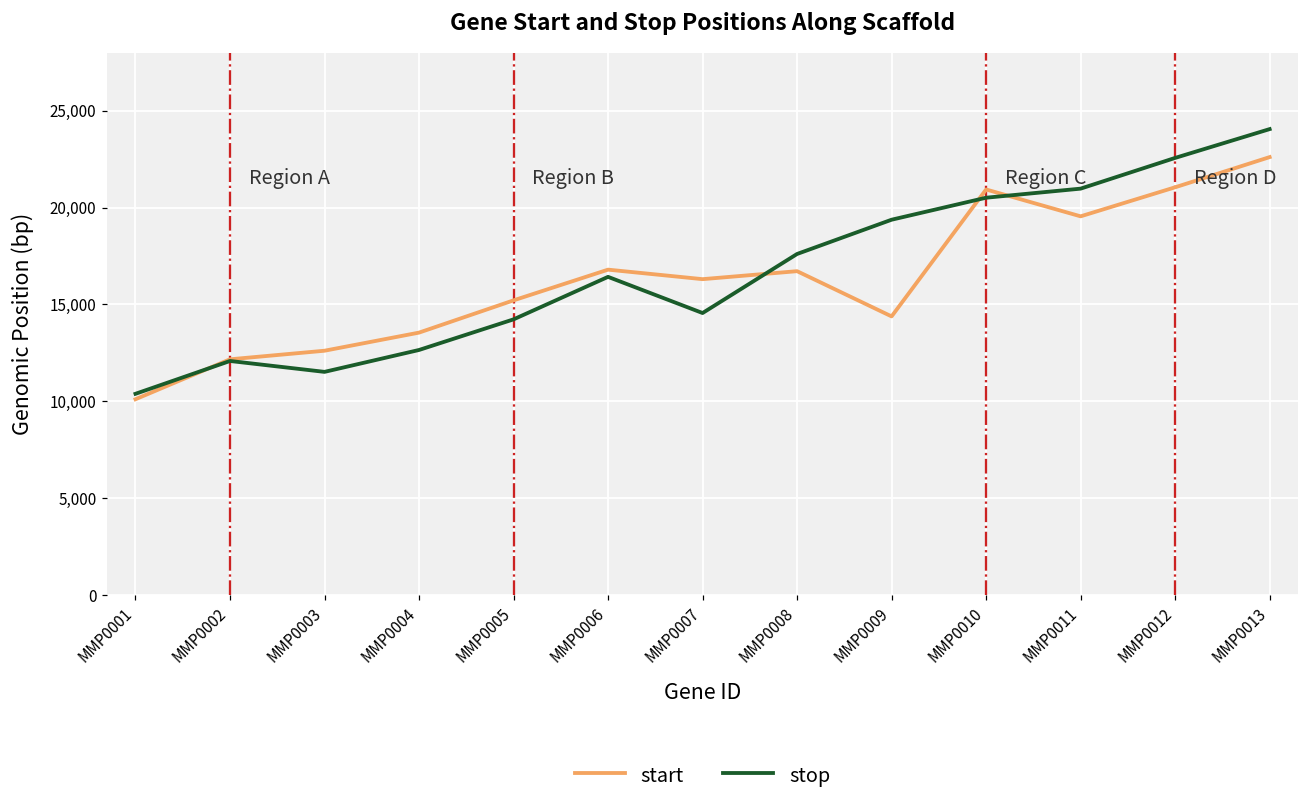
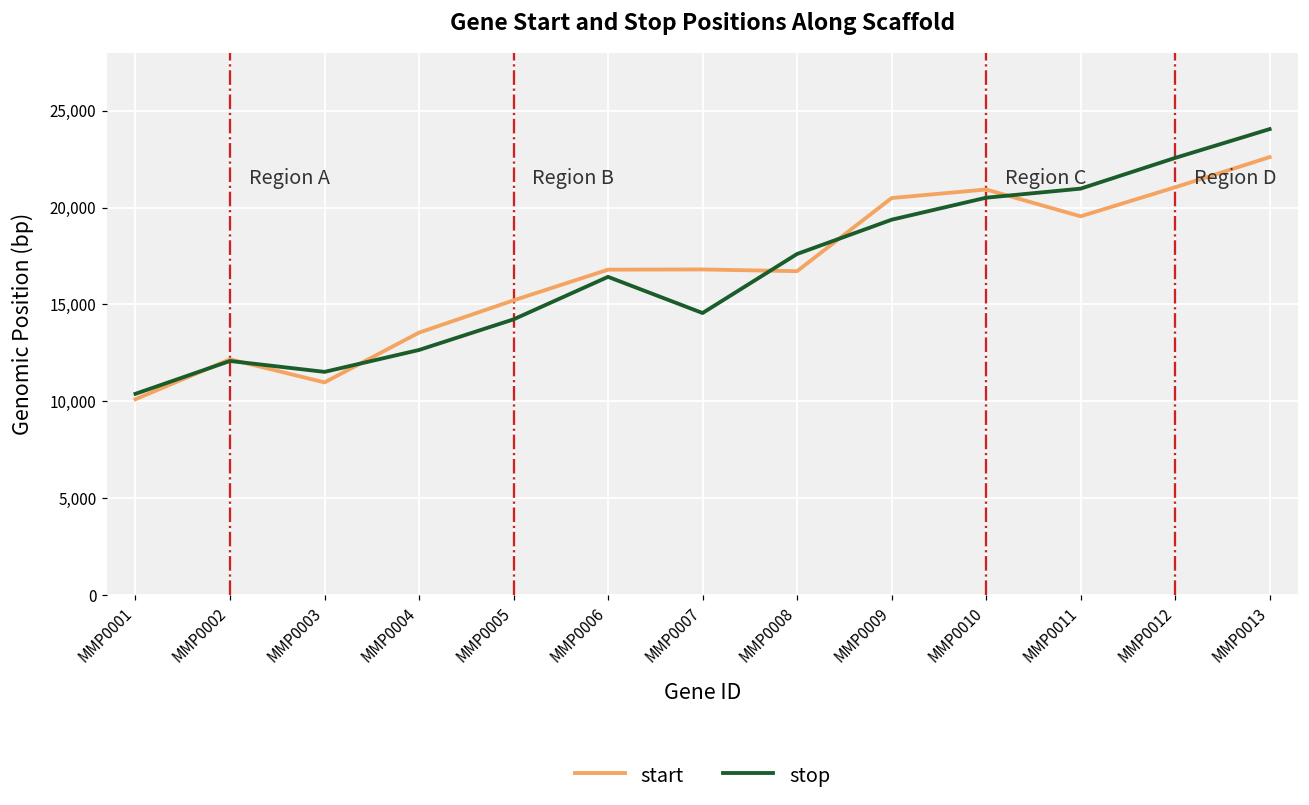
start, MMP0003: 12,600 -> 11,000
start, MMP0007: 16,300 -> 16,800
start, MMP0009: 14,400 -> 20,500
